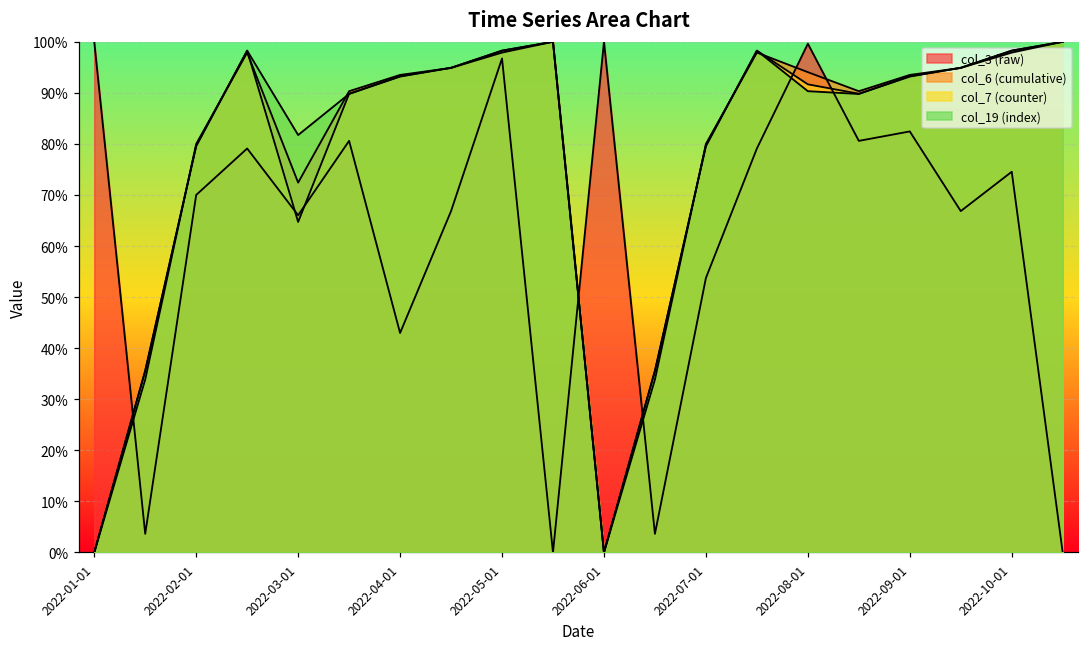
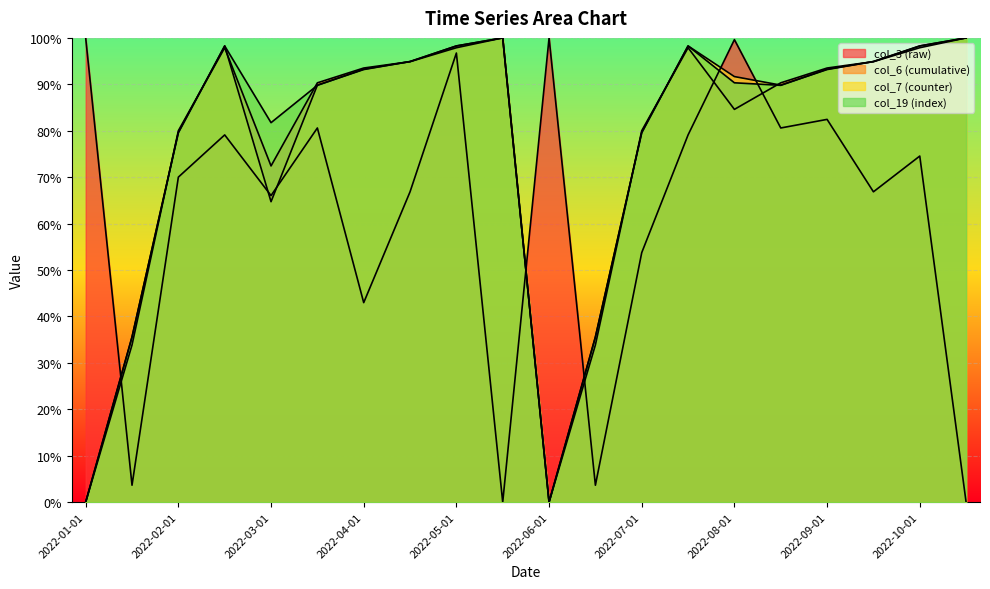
col_6 (cumulative), 2022-08-01: 94% -> 85%
